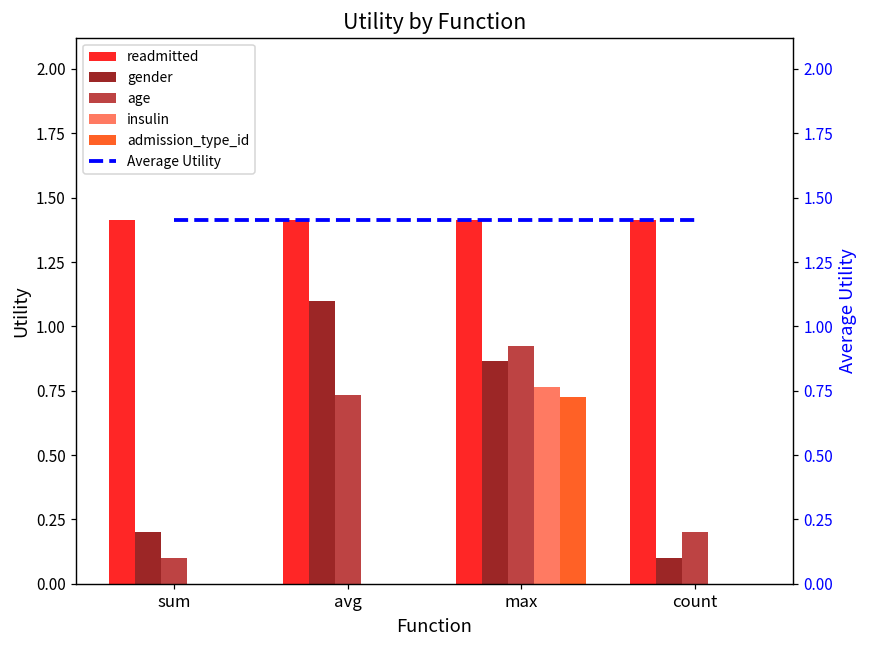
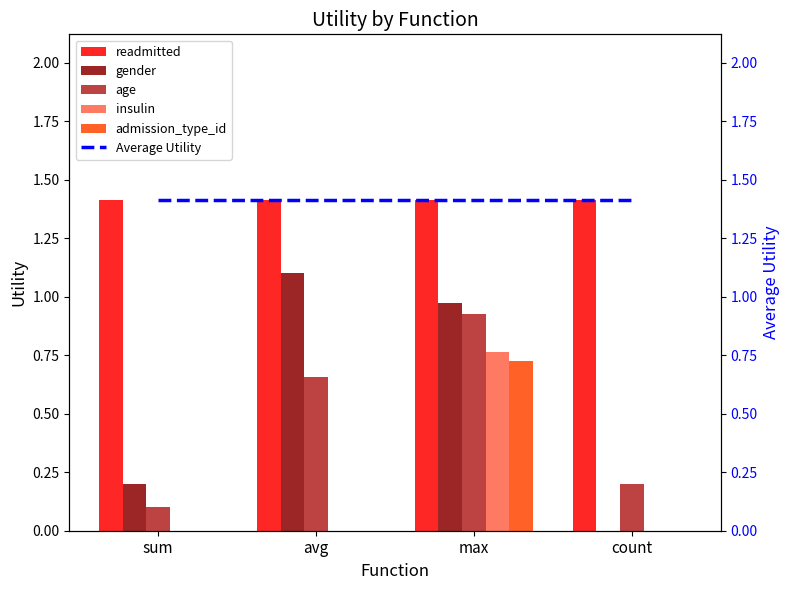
age, avg: 0.73 -> 0.66
gender, max: 0.87 -> 0.97
gender, count: 0.1 -> 0.0
